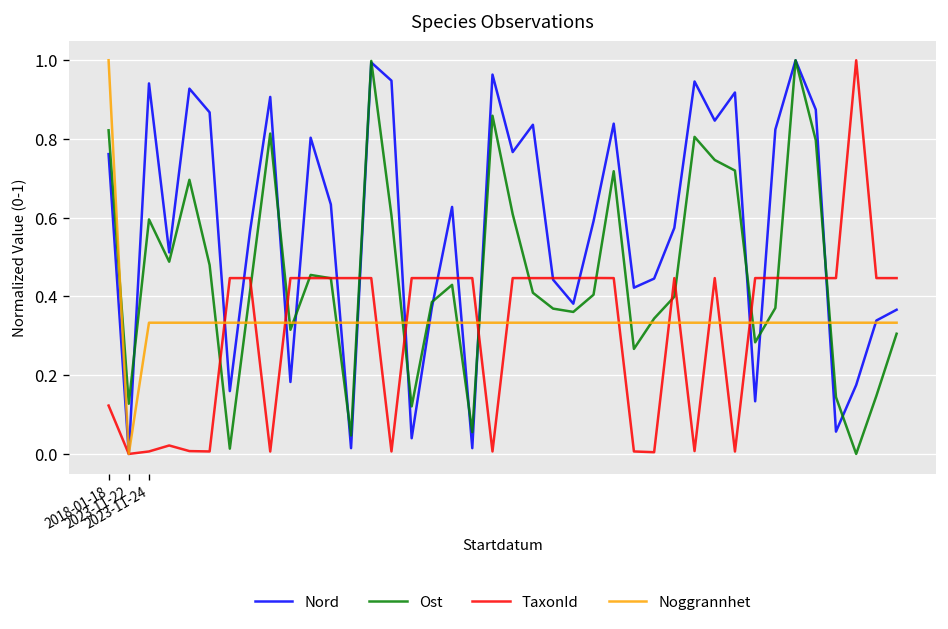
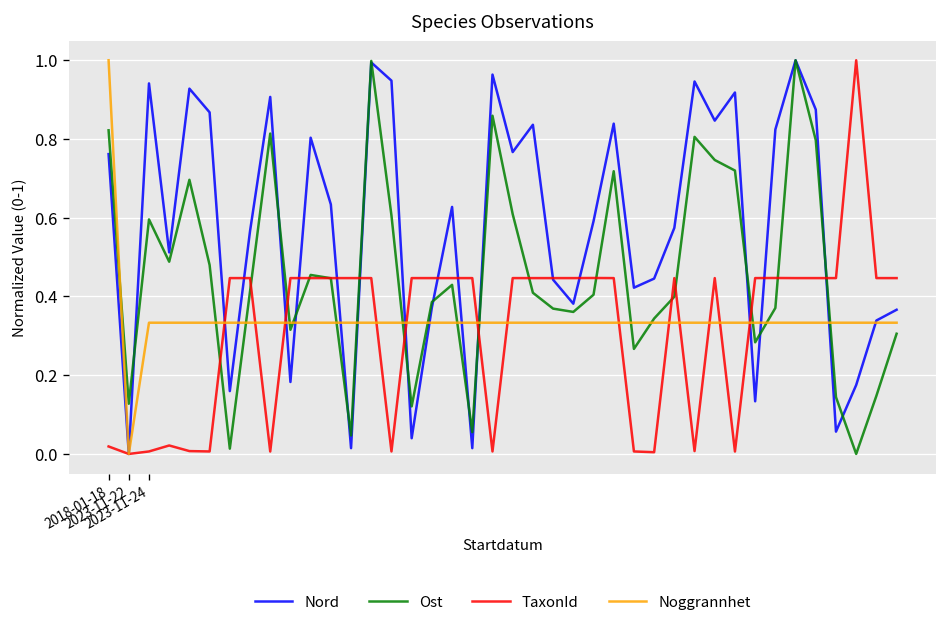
TaxonId, 2018-01-18: 0.12 -> 0.02
